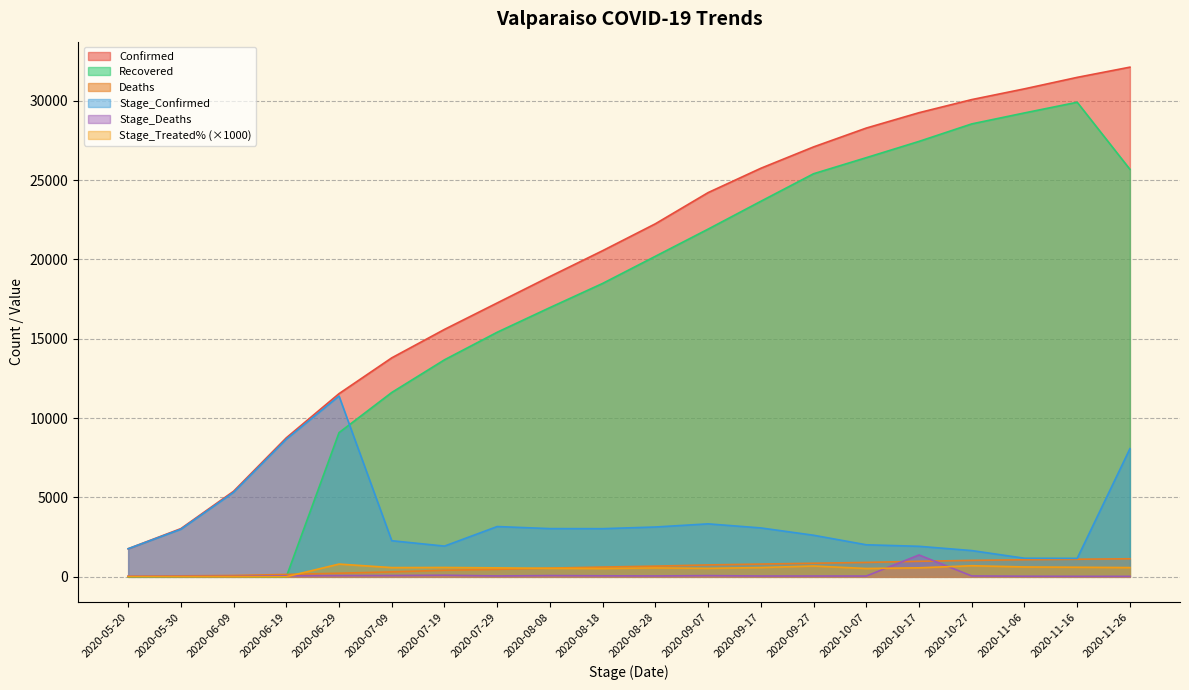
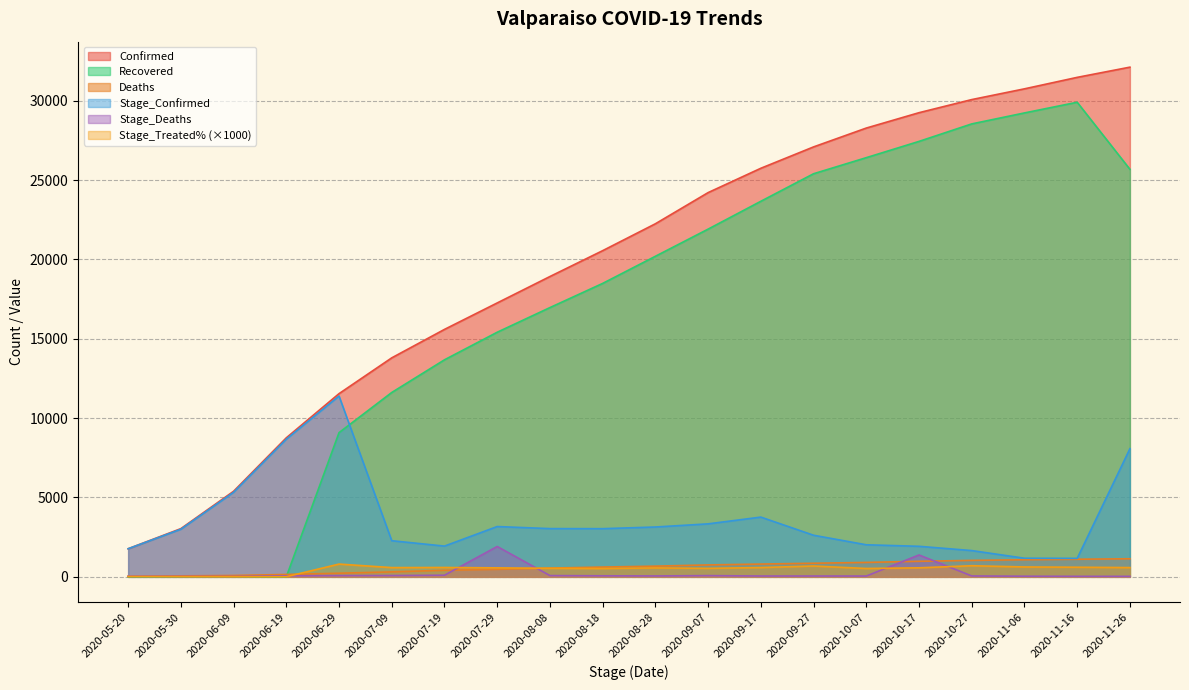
Stage_Deaths, 2020-07-29: 100 -> 1900
Stage_Confirmed, 2020-09-17: 3100 -> 3800
